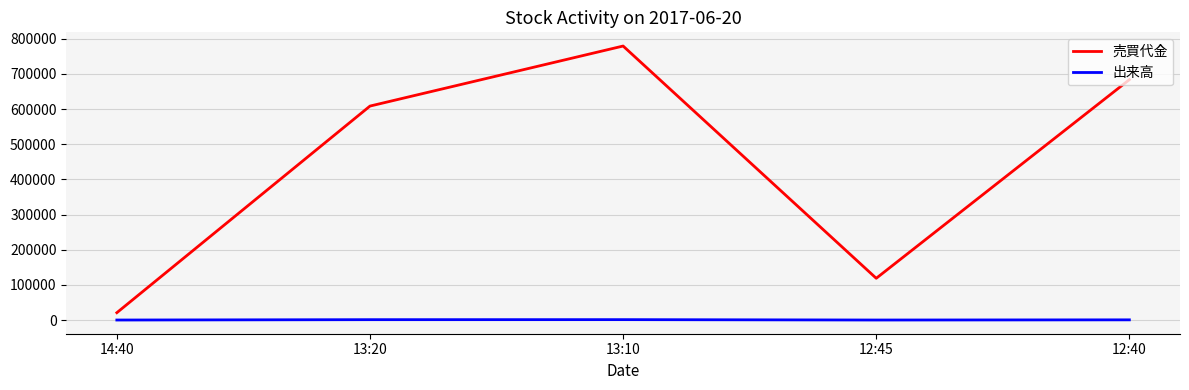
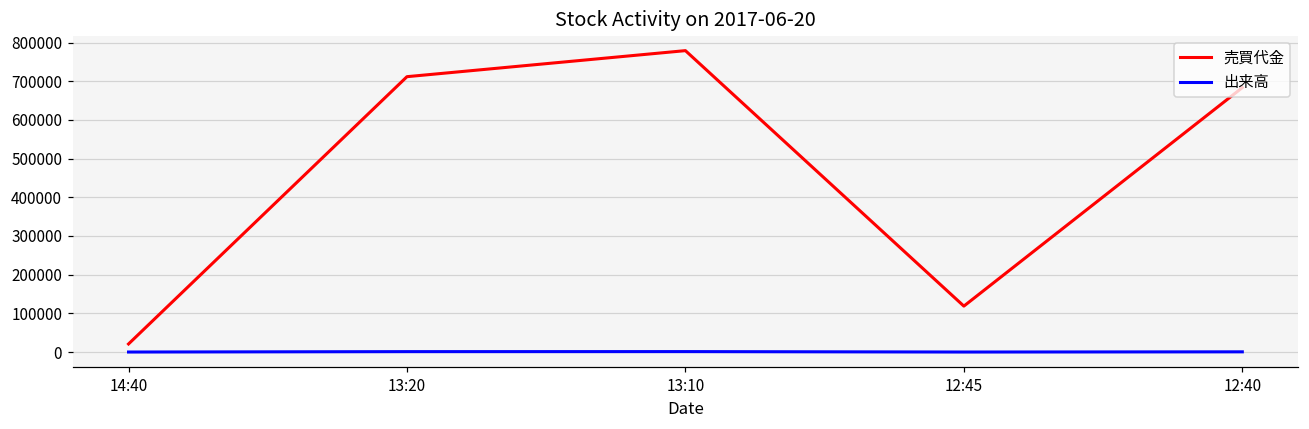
売買代金, 13:20: 610000 -> 710000
